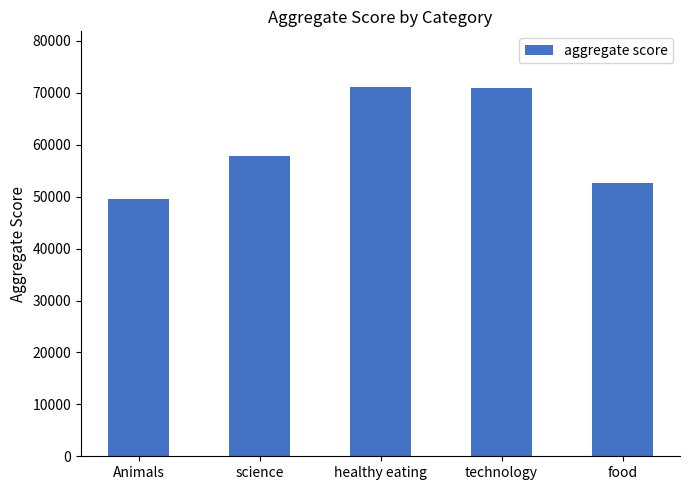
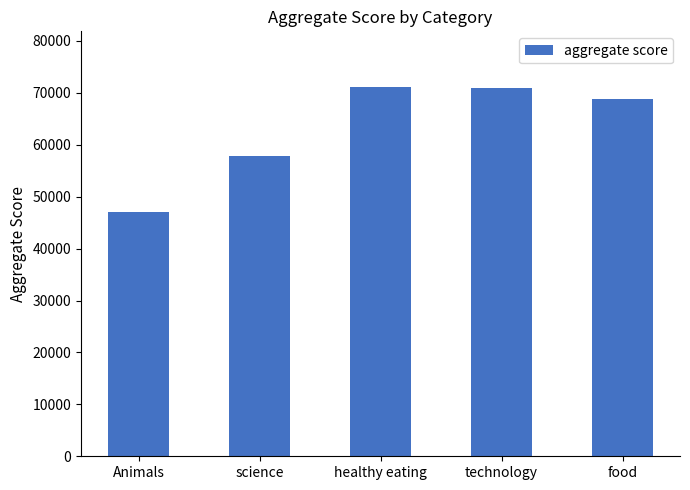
Animals: 50000 -> 47000
food: 53000 -> 69000
